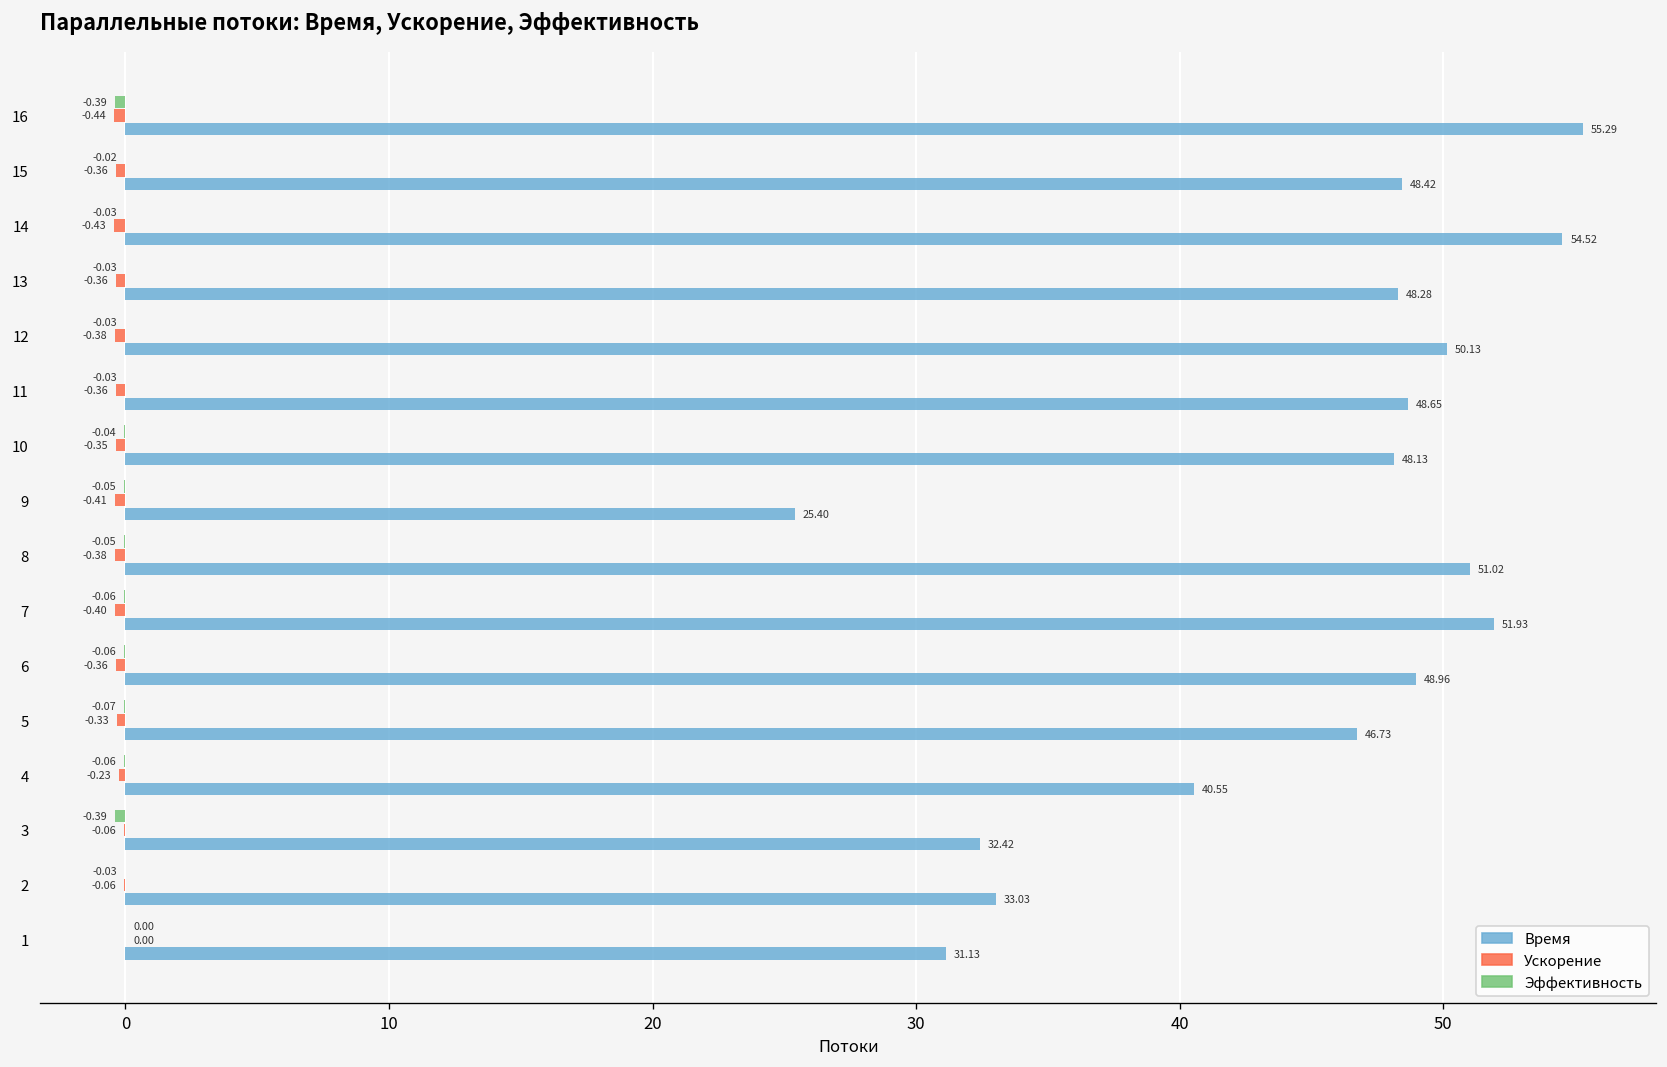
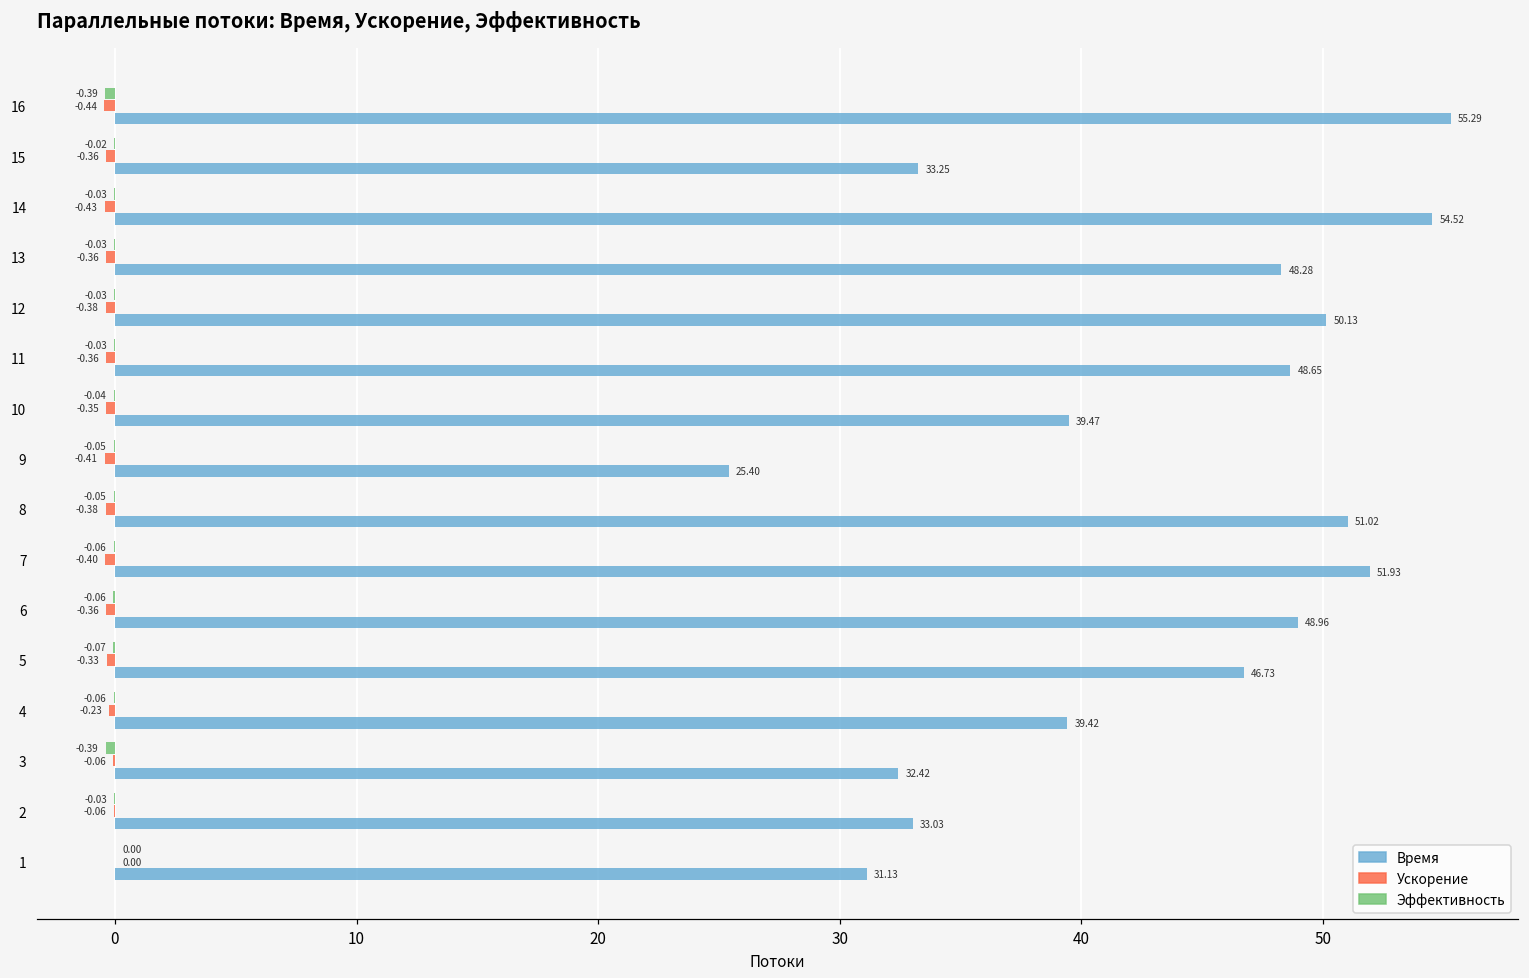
Время, 15: 48.42 -> 33.25
Время, 10: 48.13 -> 39.47
Время, 4: 40.55 -> 39.42
